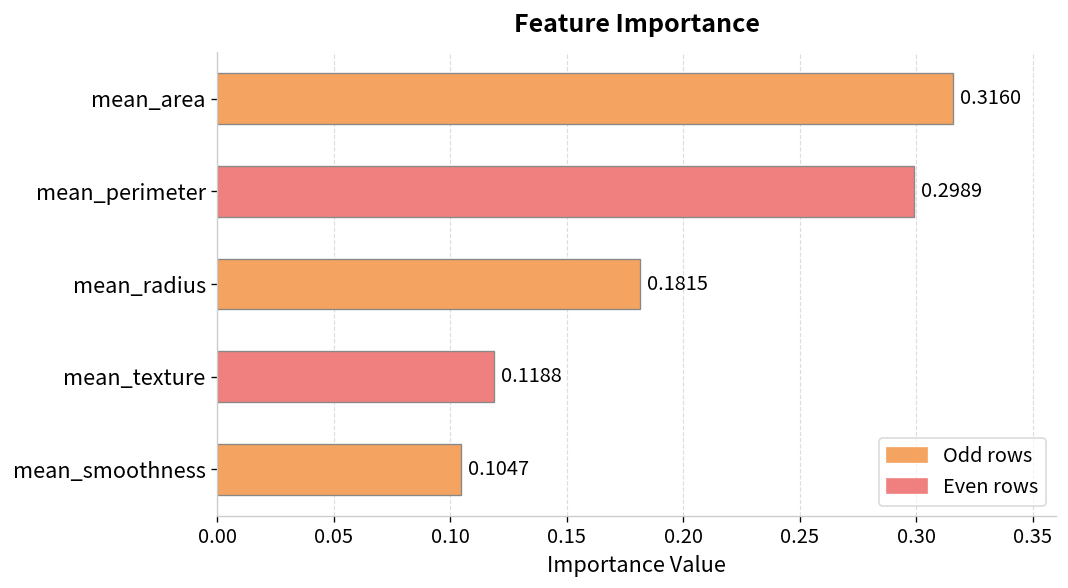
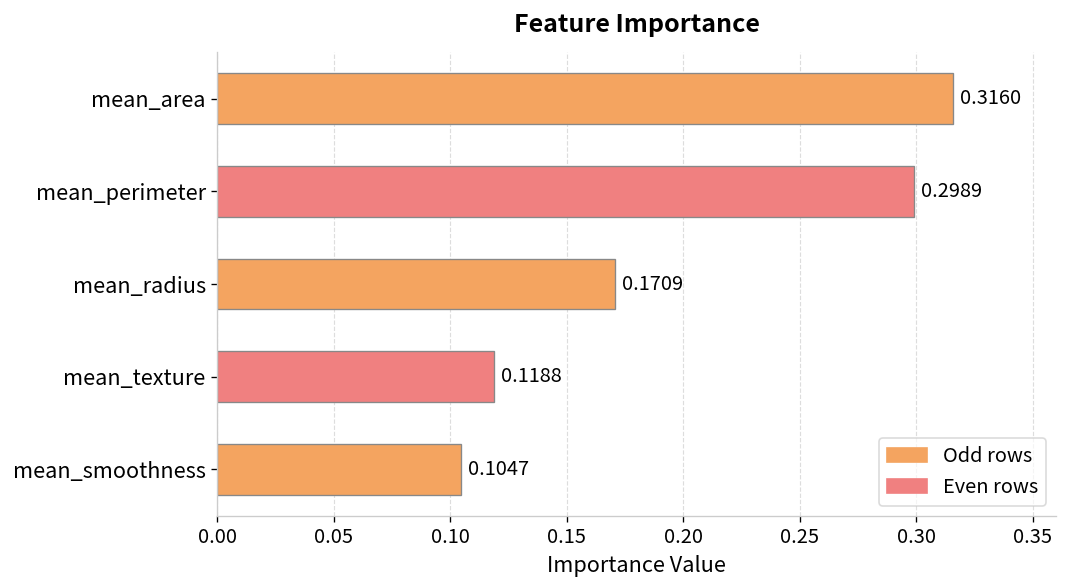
mean_radius: 0.1815 -> 0.1709
